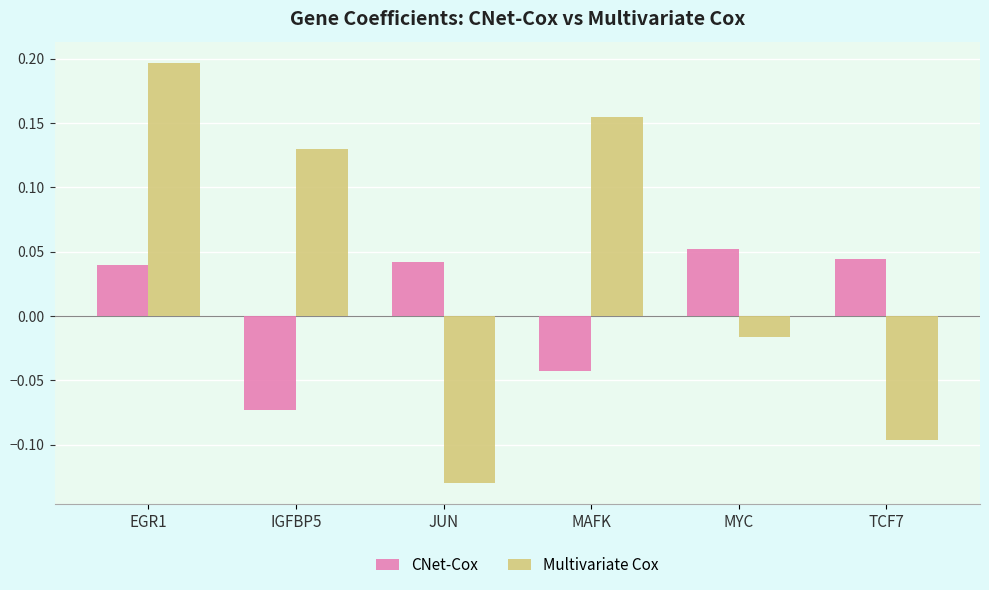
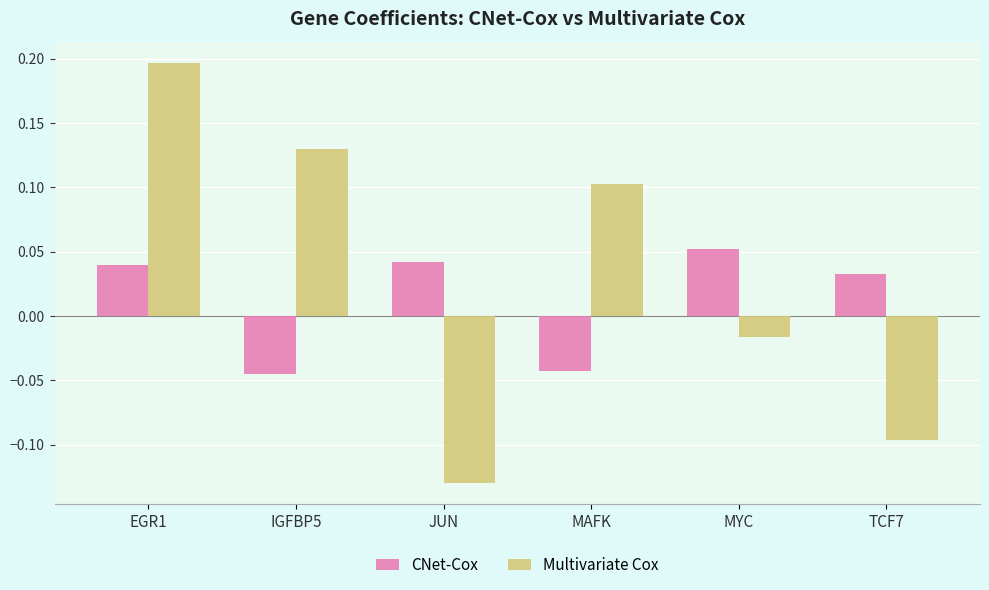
CNet-Cox, IGFBP5: -0.073 -> -0.045
Multivariate Cox, MAFK: 0.155 -> 0.103
CNet-Cox, TCF7: 0.044 -> 0.032
